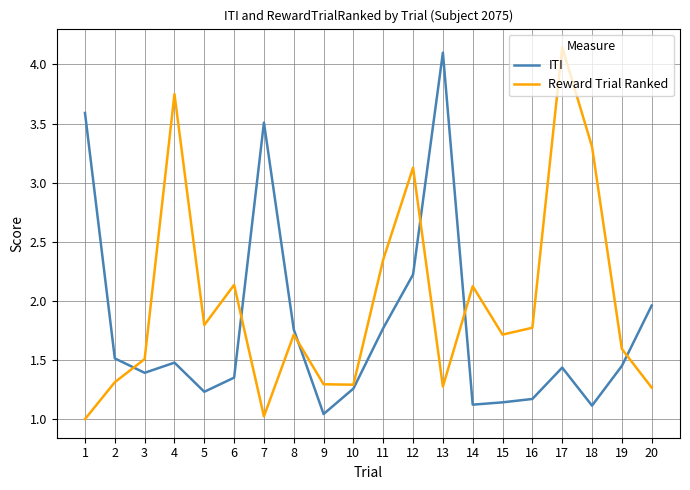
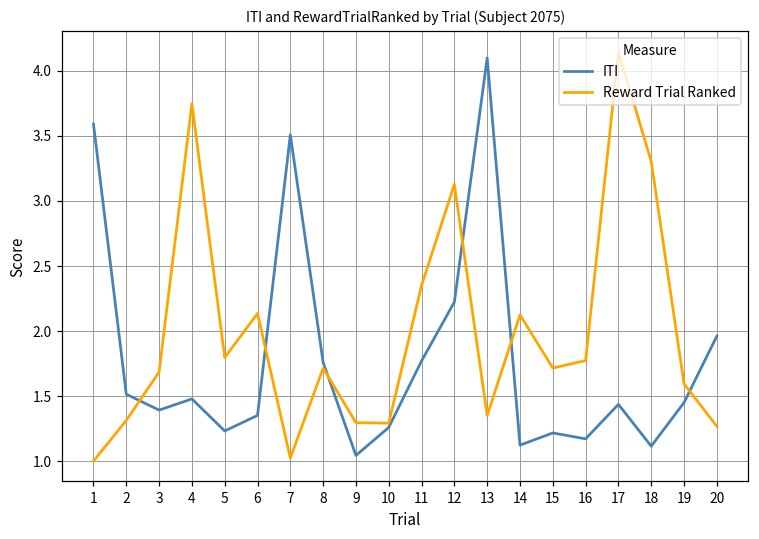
Reward Trial Ranked, 3: 1.51 -> 1.69
Reward Trial Ranked, 13: 1.28 -> 1.35
ITI, 15: 1.14 -> 1.22
